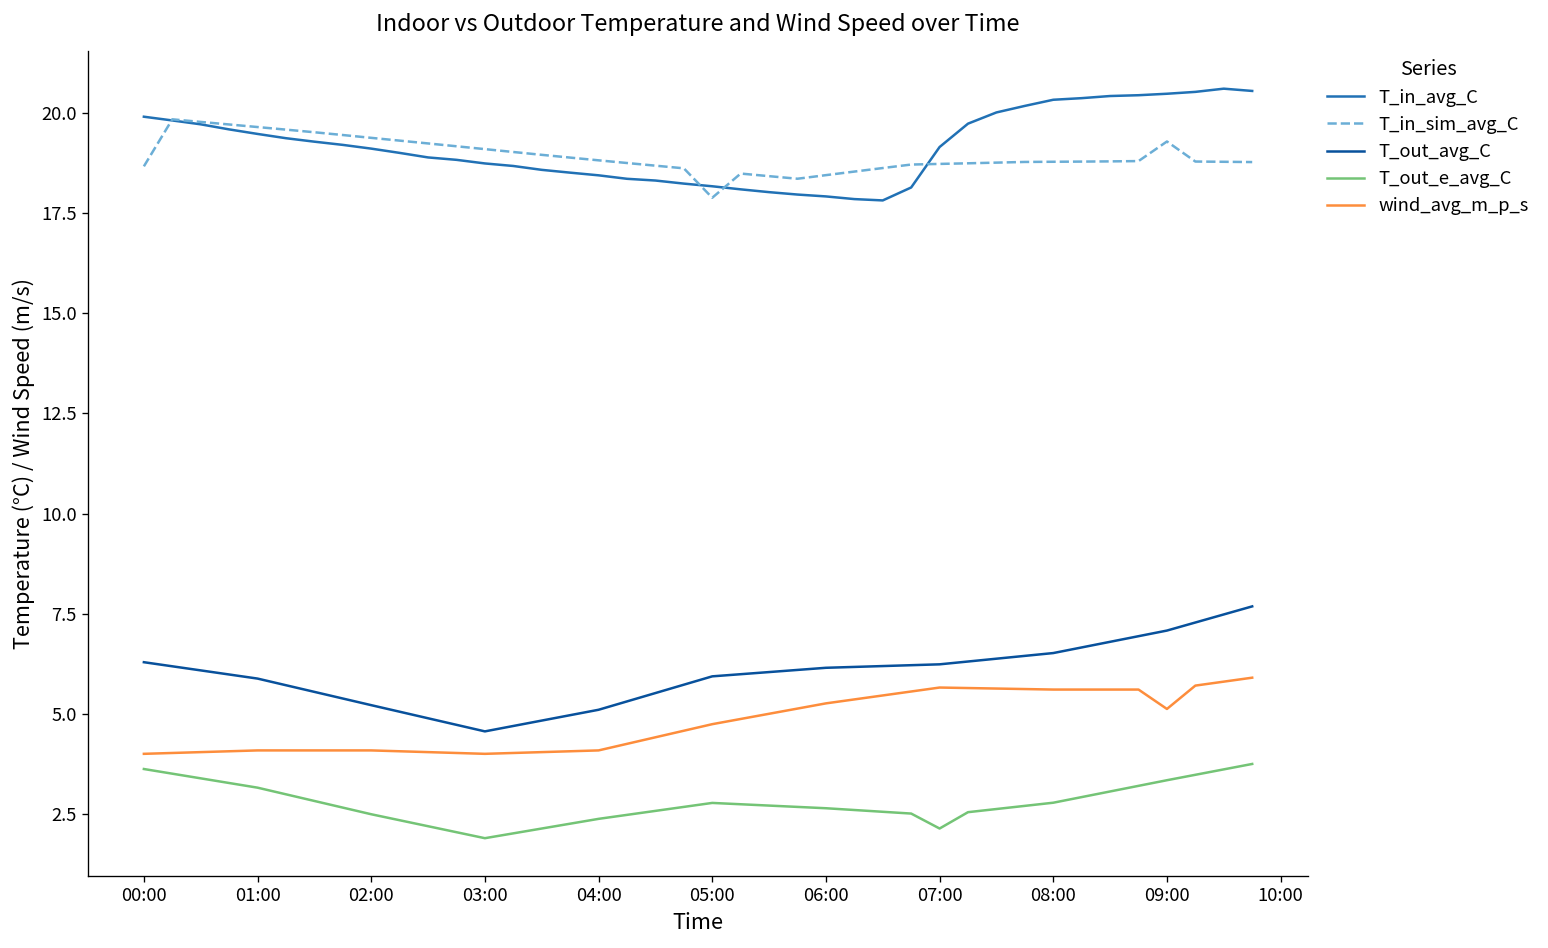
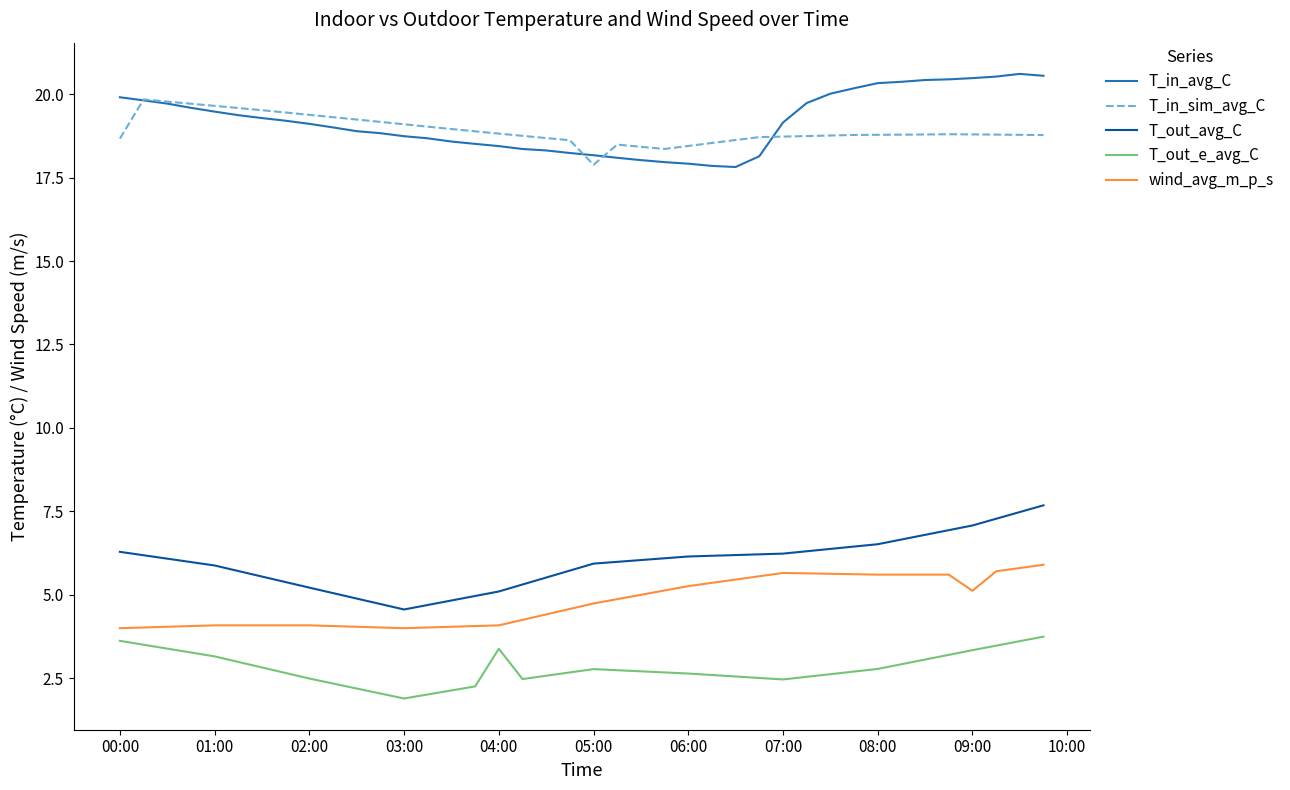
T_out_e_avg_C, 04:00: 2.4 -> 3.4
T_out_e_avg_C, 07:00: 2.1 -> 2.5
T_in_sim_avg_C, 09:00: 19.3 -> 18.8
